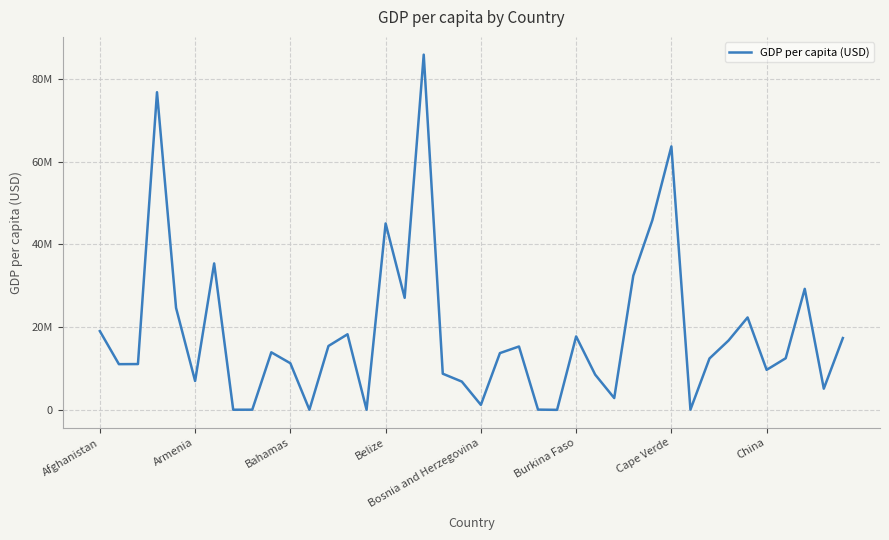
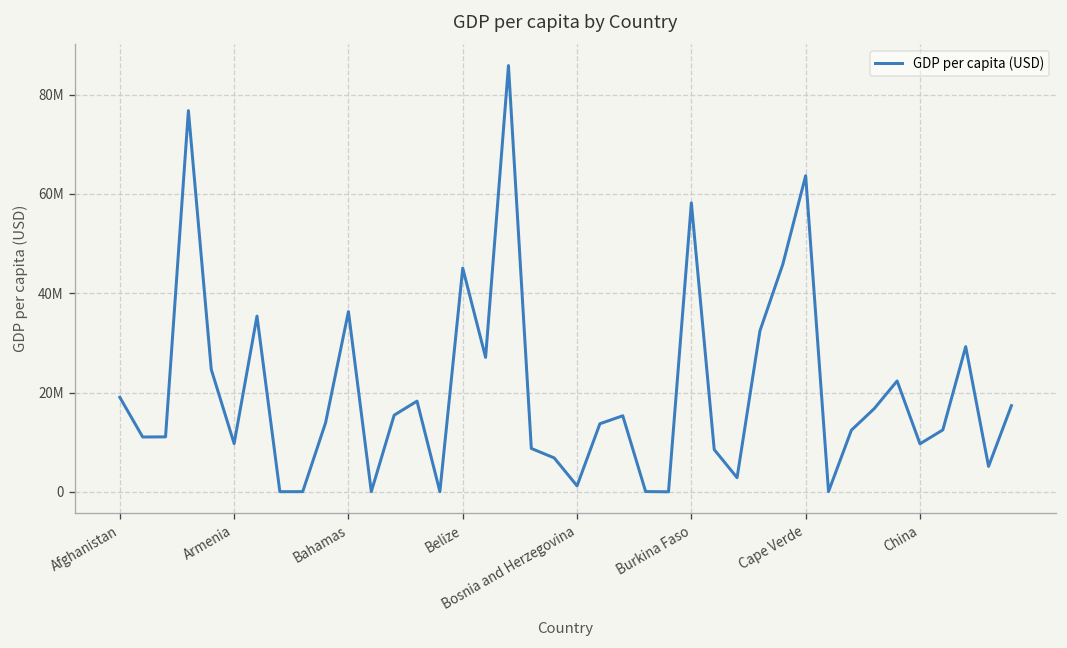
Armenia: 7000000 -> 10000000
Bahamas: 11000000 -> 36000000
Burkina Faso: 18000000 -> 58000000
